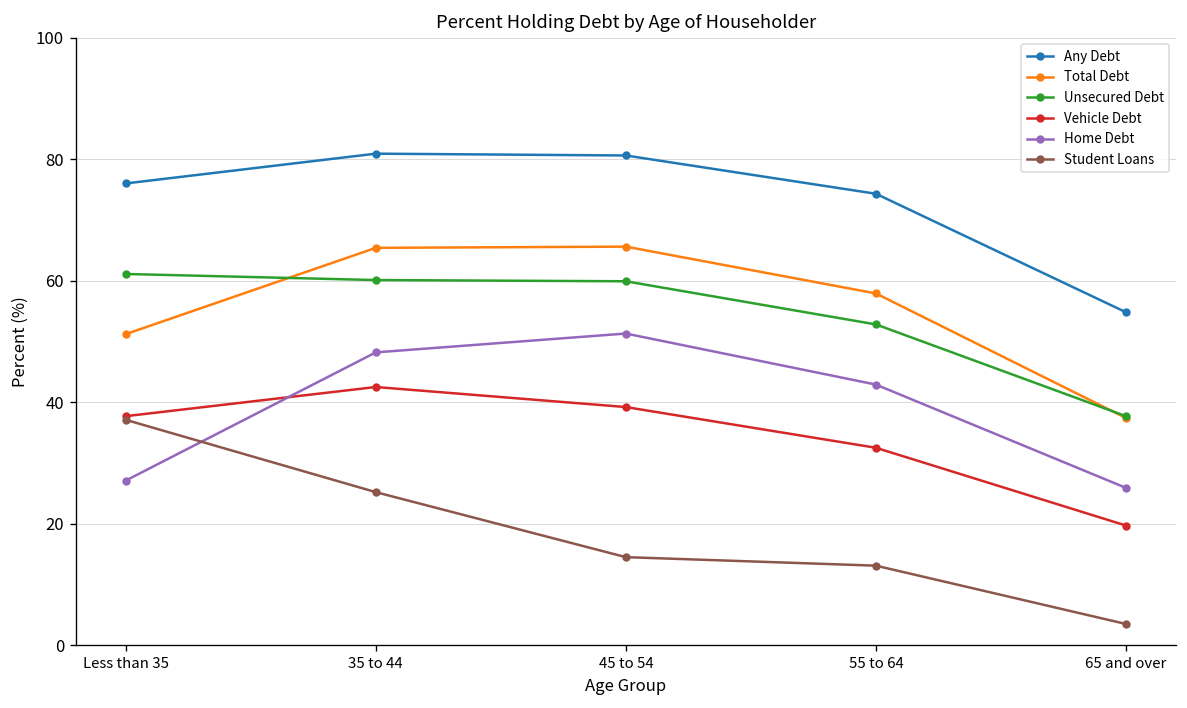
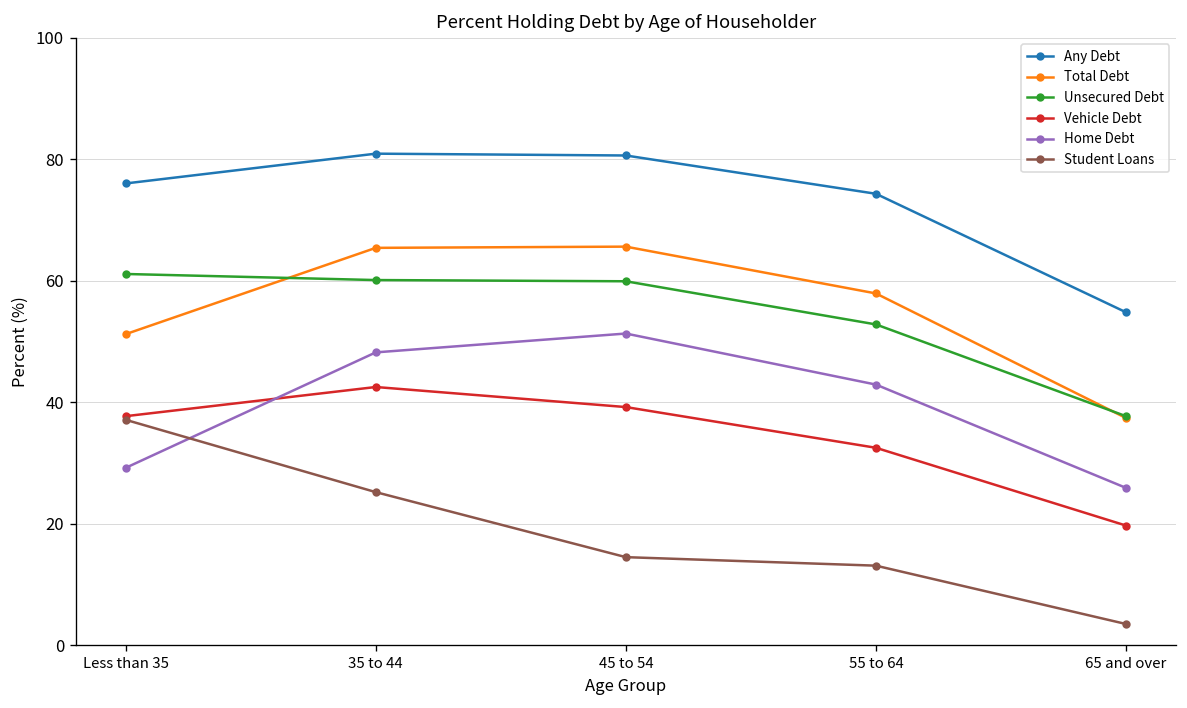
Home Debt, Less than 35: 27 -> 29
